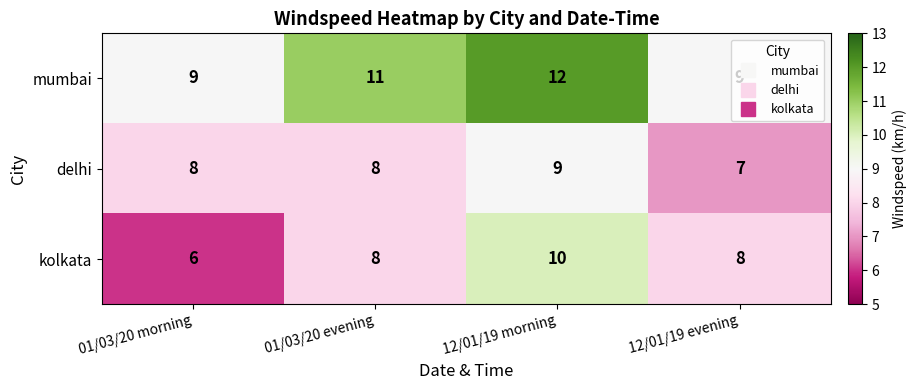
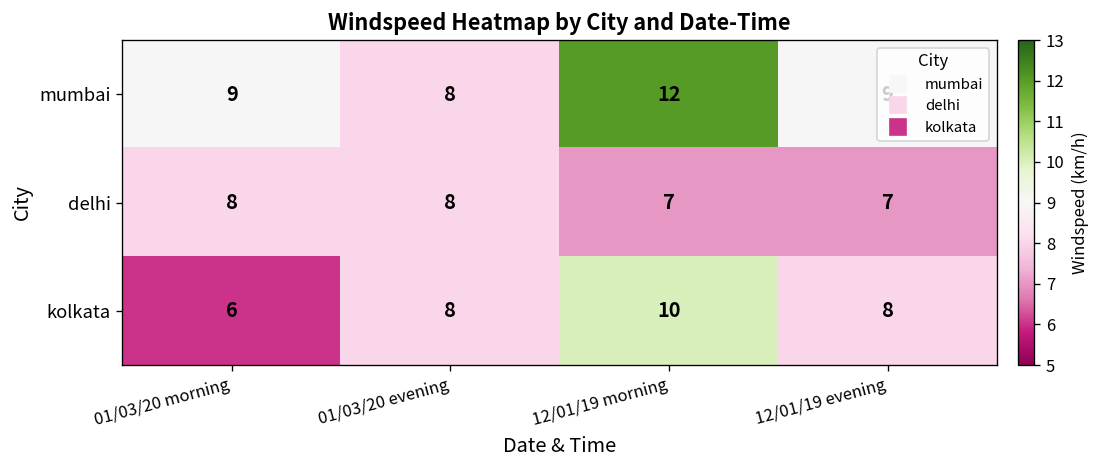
mumbai, 01/03/20 evening: 11 -> 8
delhi, 12/01/19 morning: 9 -> 7
